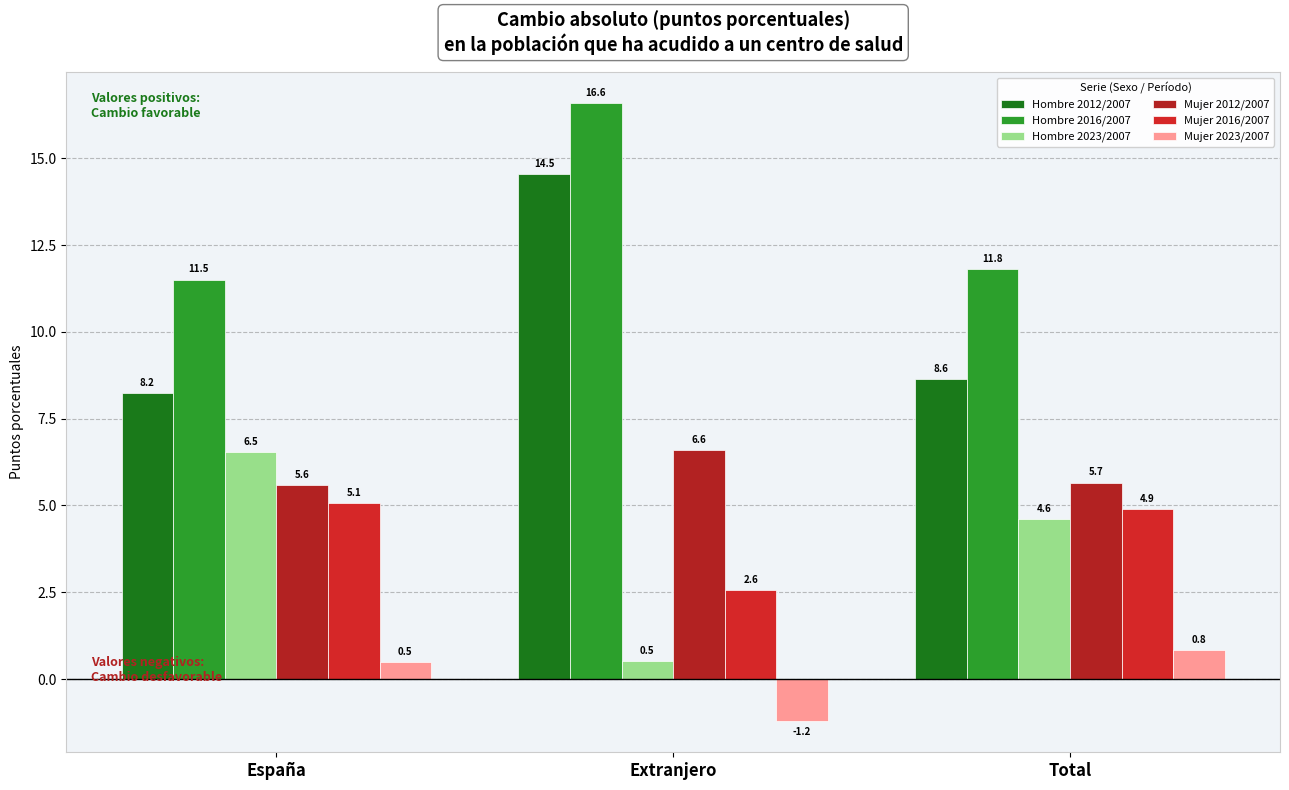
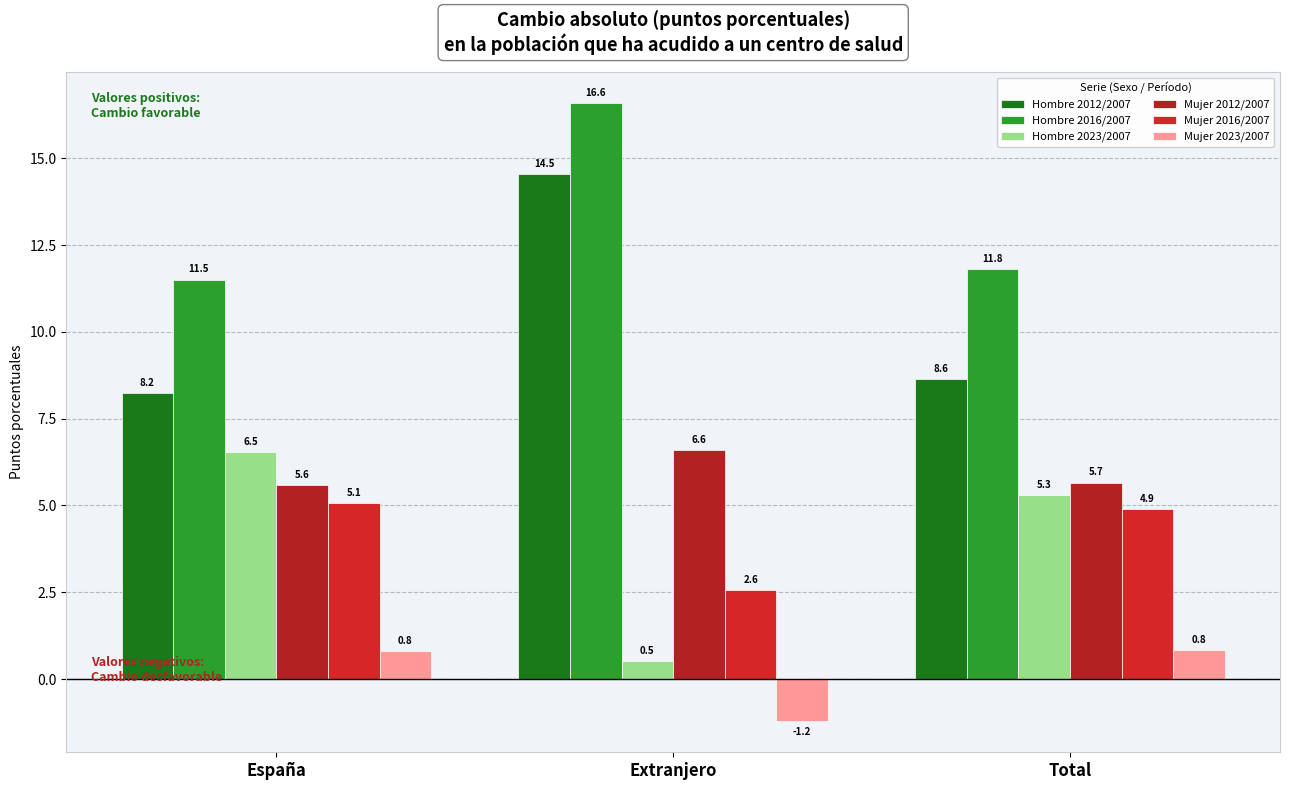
Mujer 2023/2007, España: 0.5 -> 0.8
Hombre 2023/2007, Total: 4.6 -> 5.3
